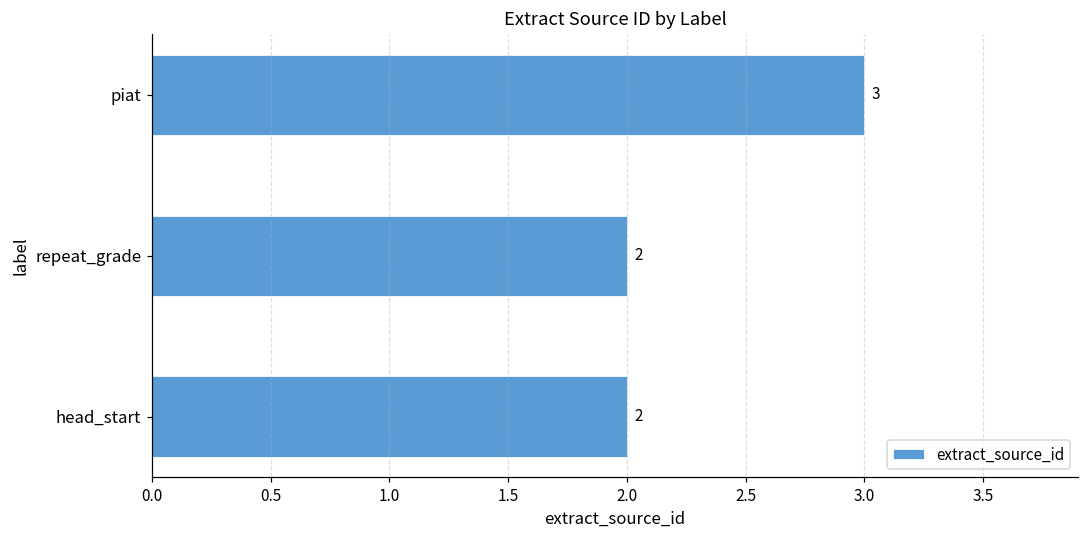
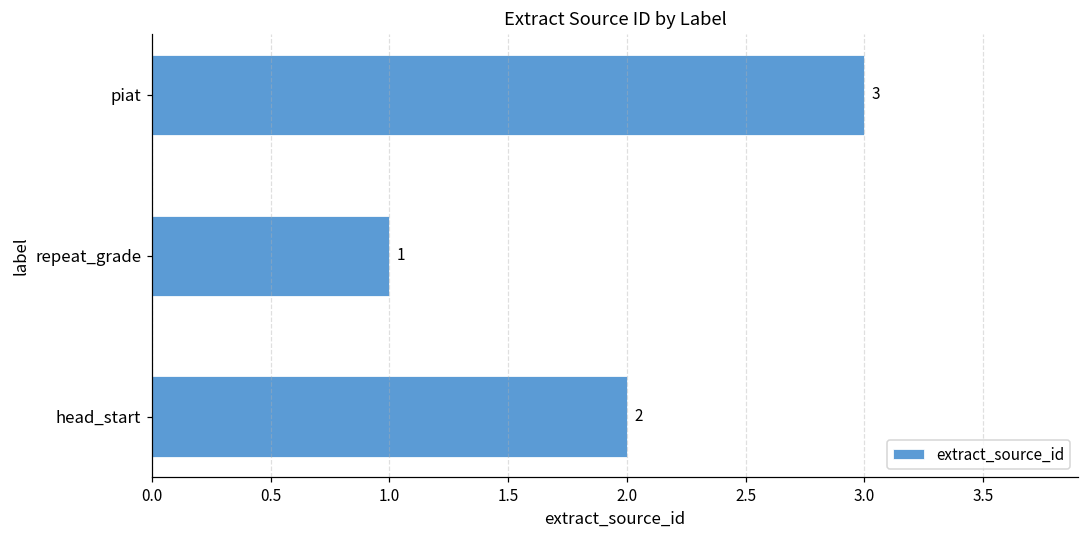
repeat_grade: 2 -> 1
